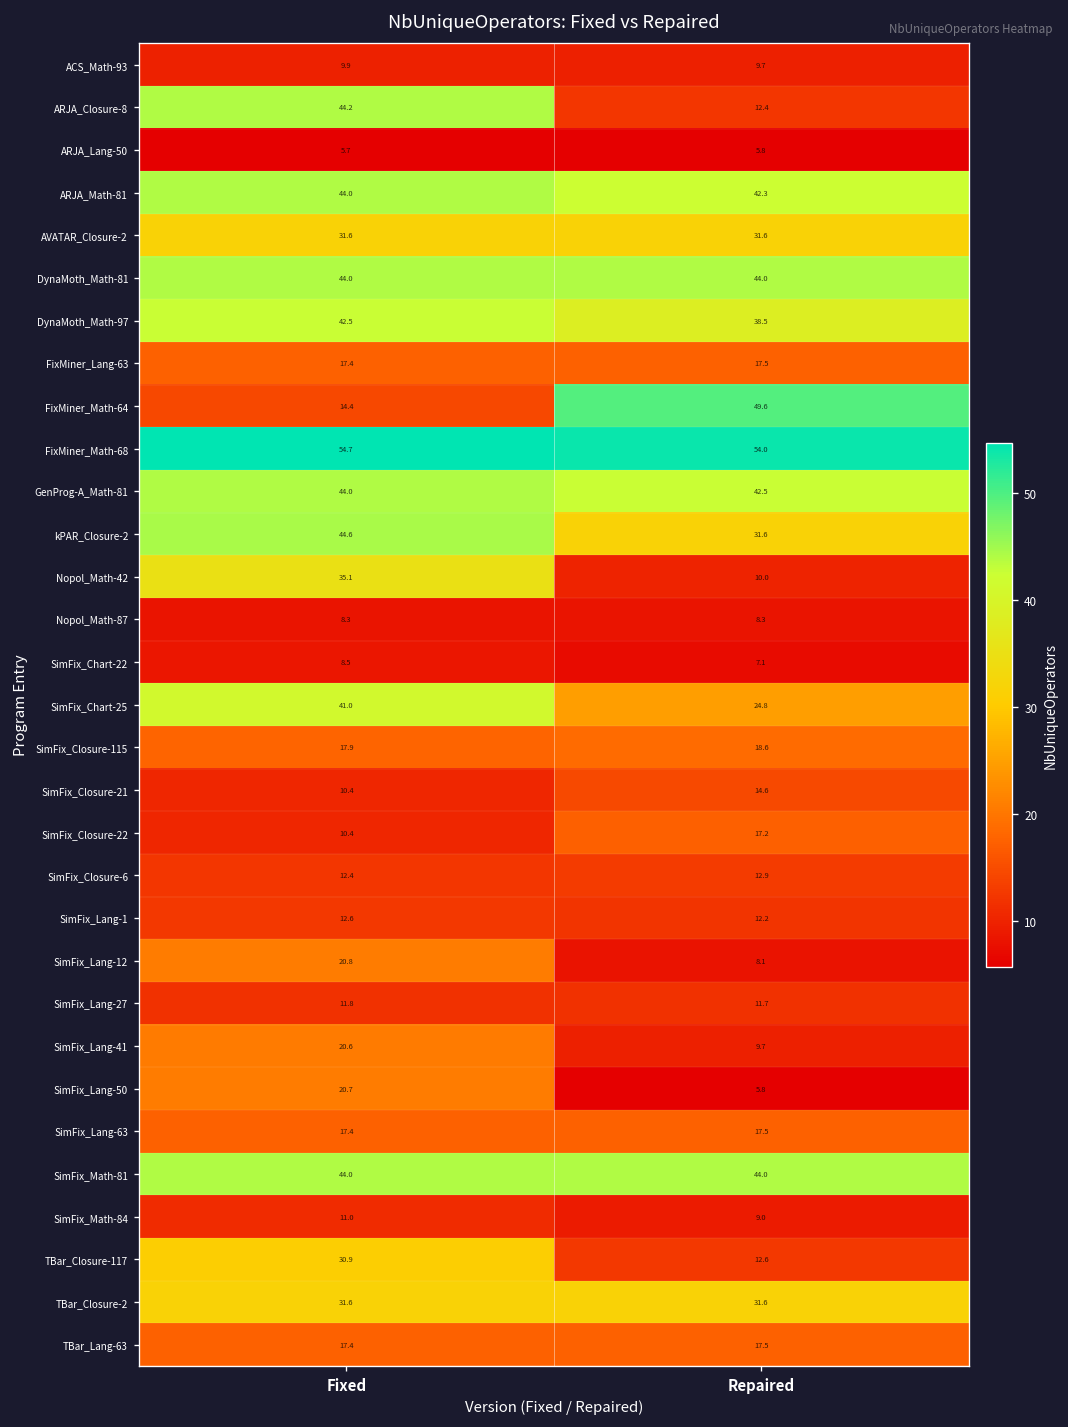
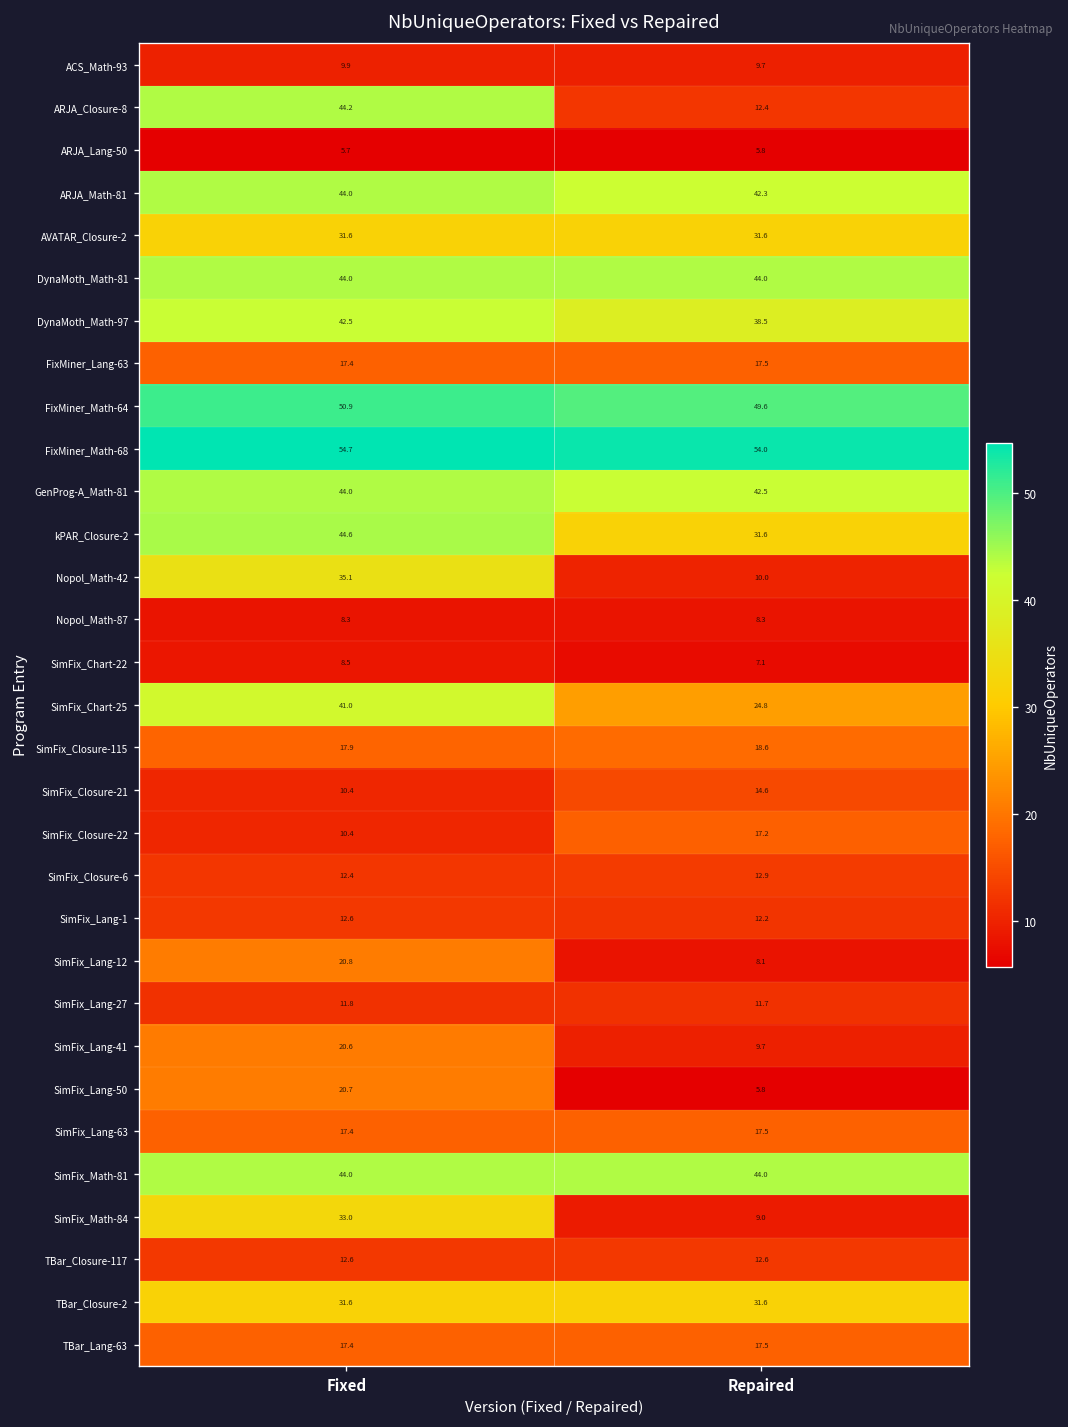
FixMiner_Math-64, Fixed: 14.4 -> 50.9
SimFix_Math-84, Fixed: 11.0 -> 33.0
TBar_Closure-117, Fixed: 30.9 -> 12.6
